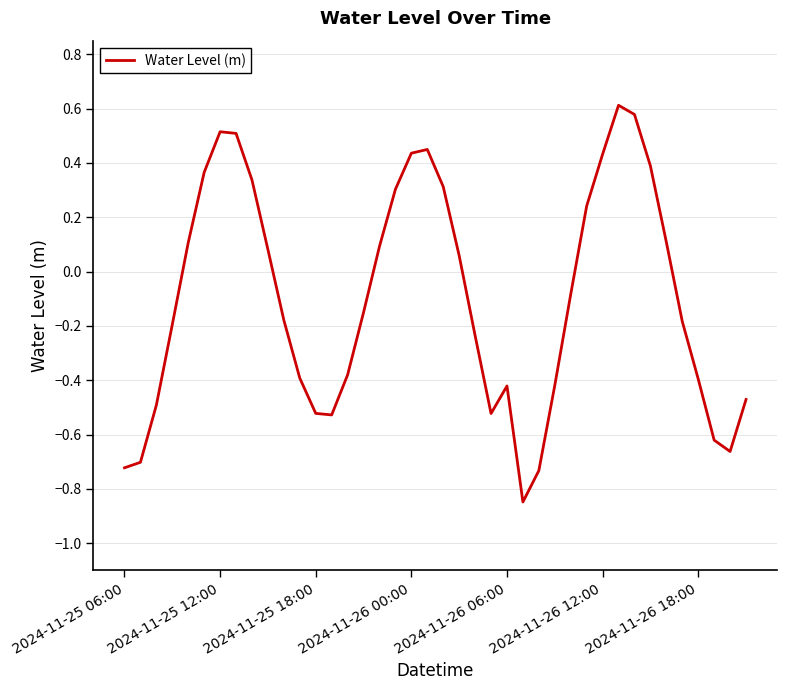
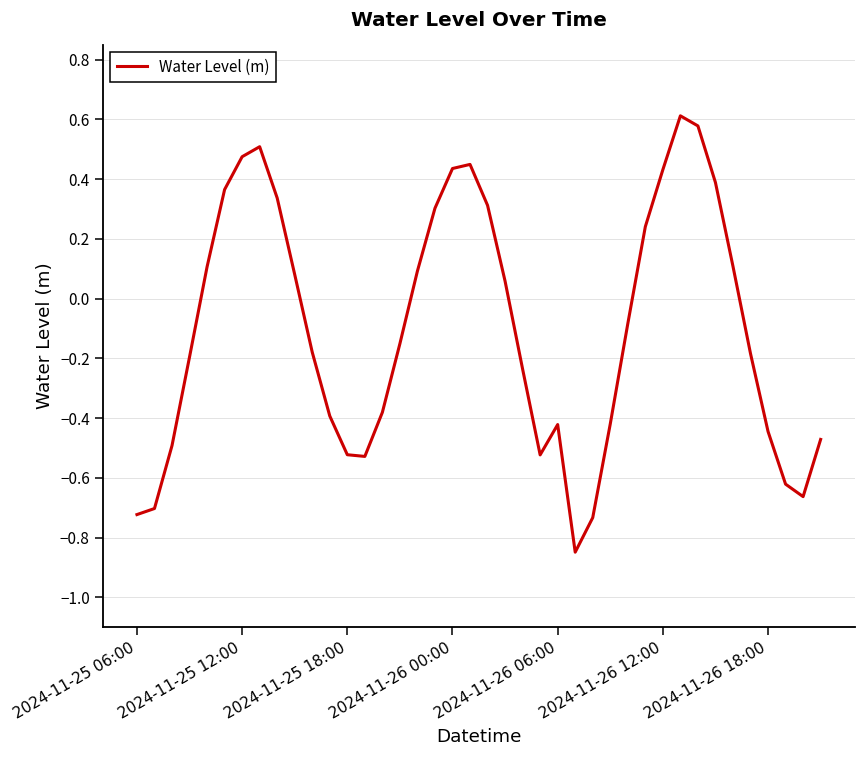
2024-11-25 12:00: 0.51 -> 0.48
2024-11-26 18:00: -0.40 -> -0.44
